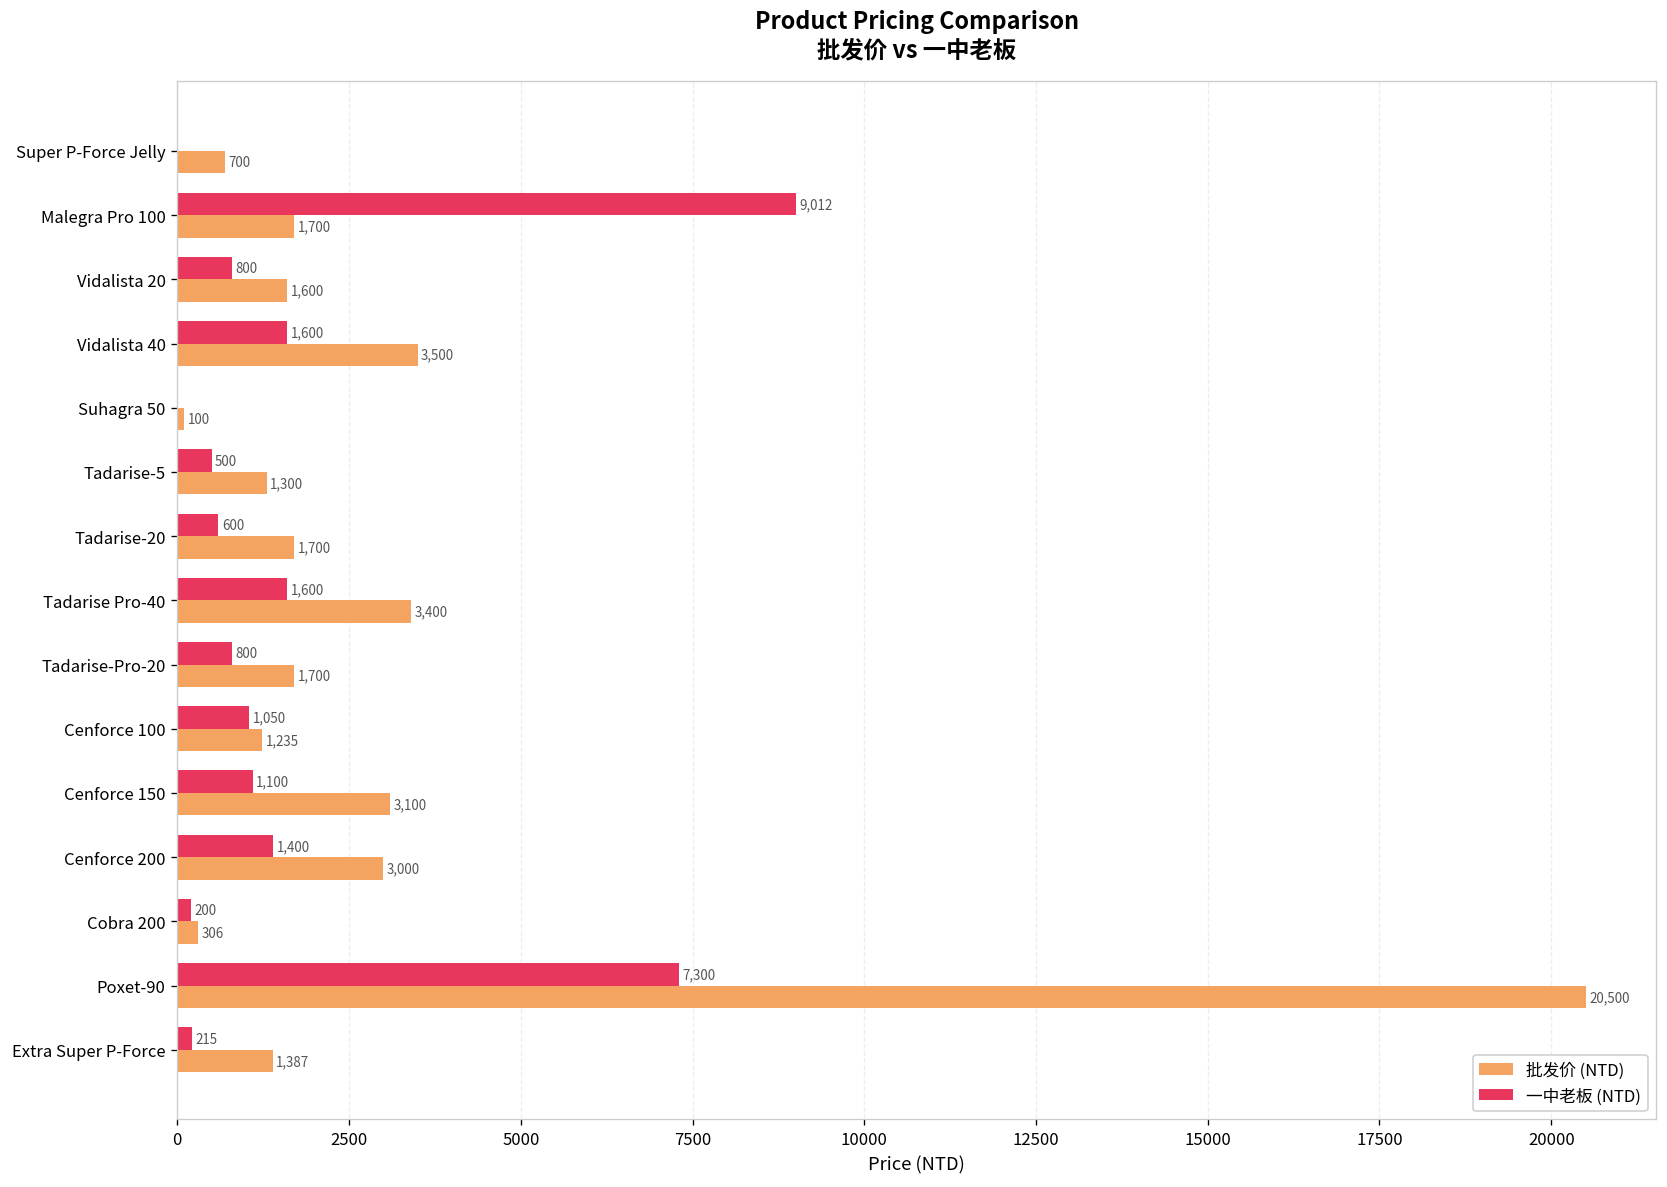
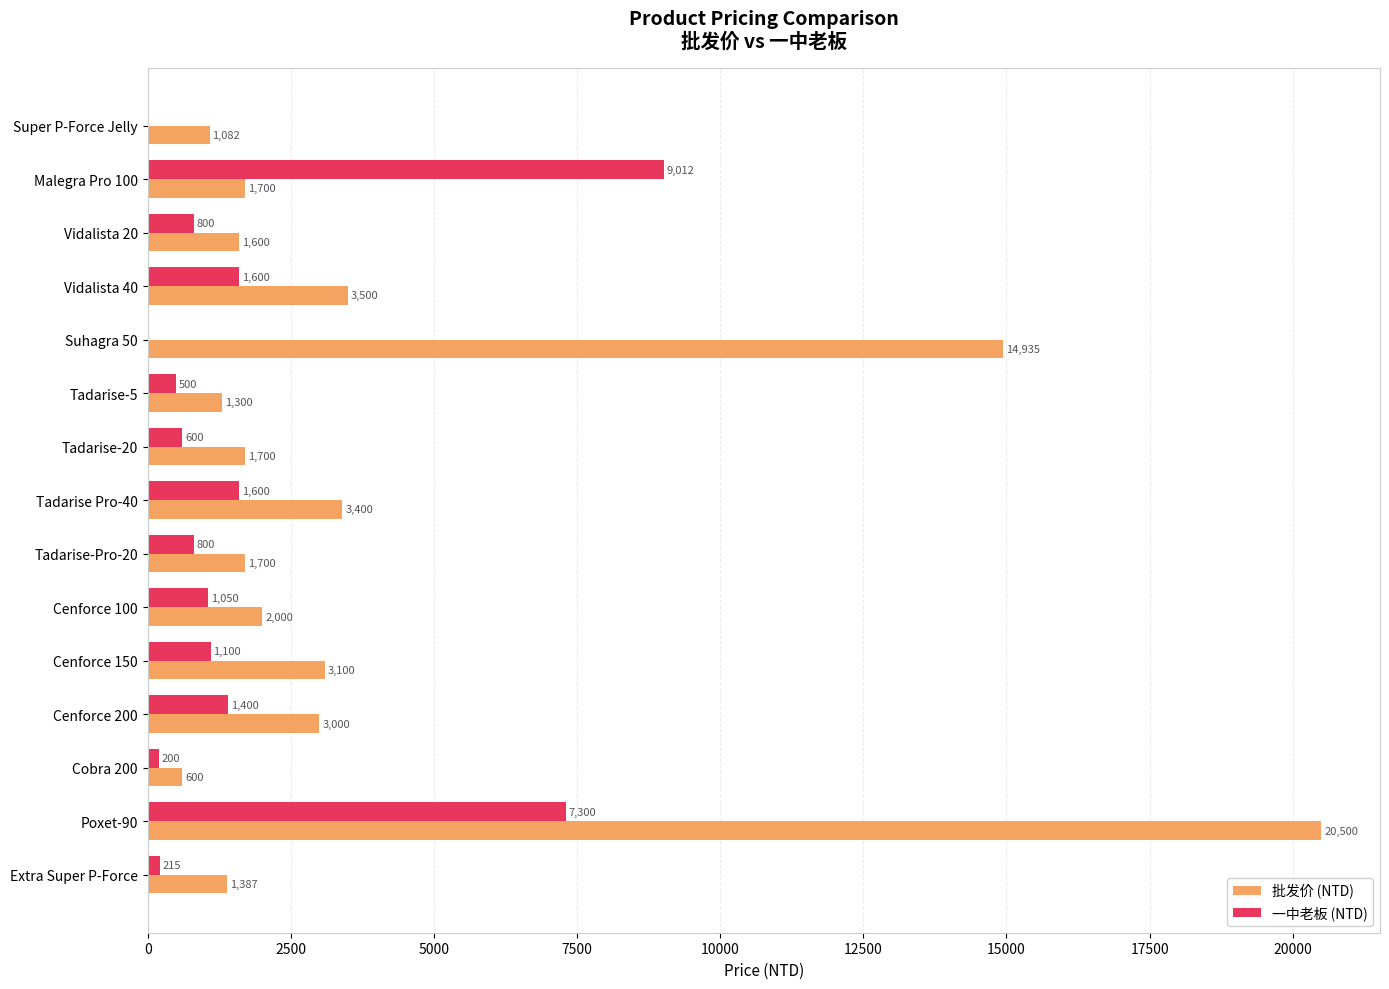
批发价 (NTD), Super P-Force Jelly: 700 -> 1,082
批发价 (NTD), Suhagra 50: 100 -> 14,935
批发价 (NTD), Cenforce 100: 1,235 -> 2,000
批发价 (NTD), Cobra 200: 306 -> 600
